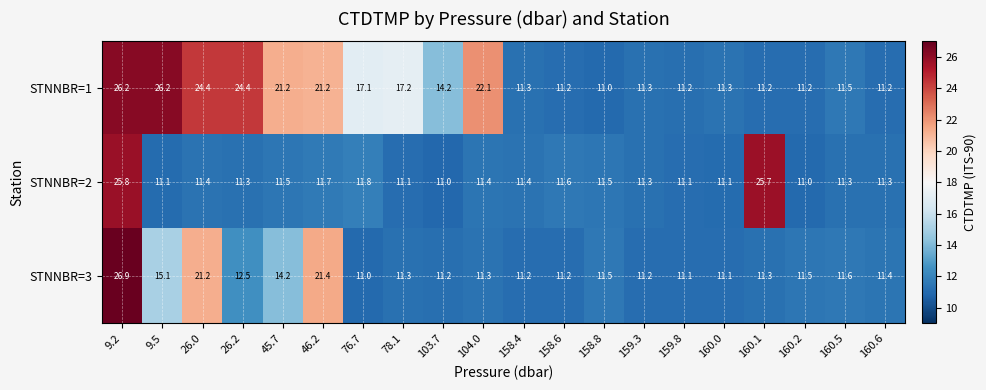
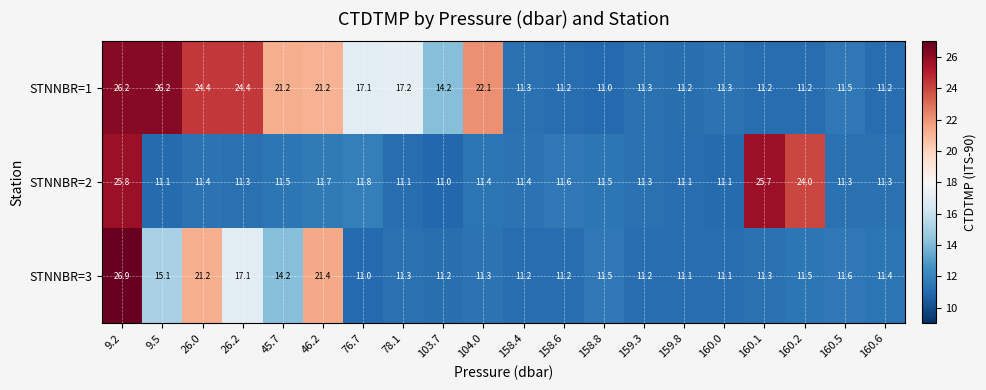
STNNBR=2, 160.2: 11.0 -> 24.0
STNNBR=3, 26.2: 12.5 -> 17.1
